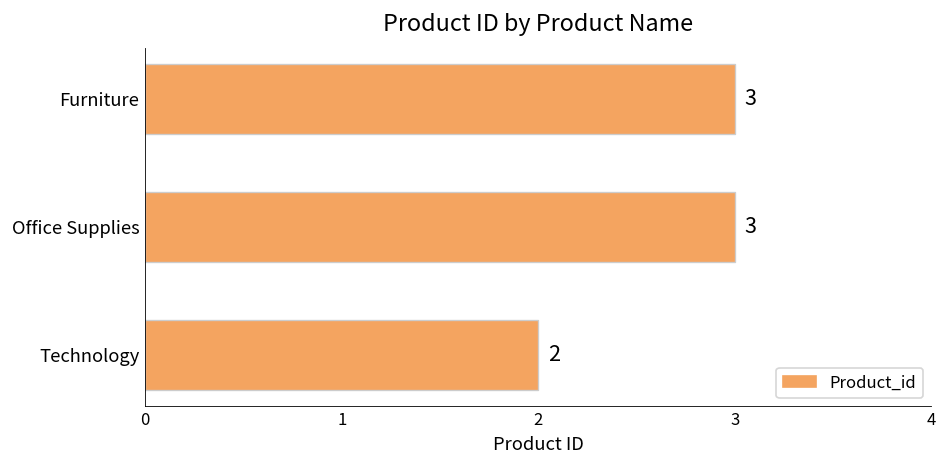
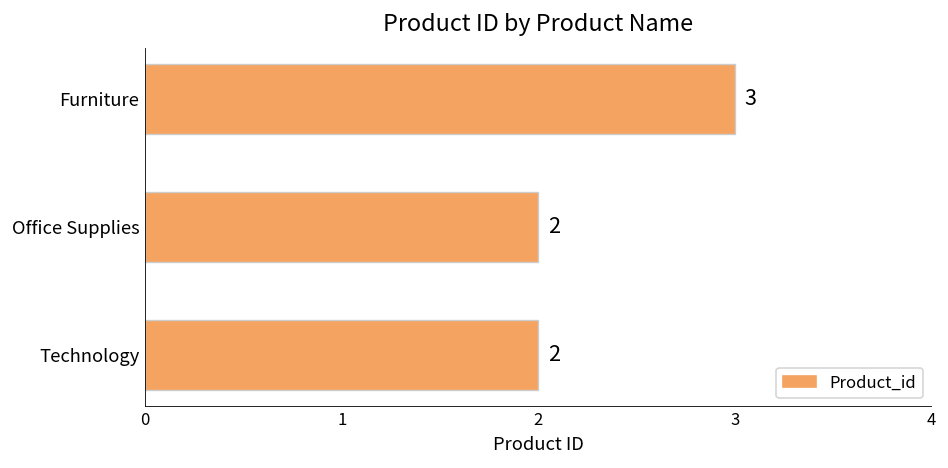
Office Supplies: 3 -> 2
